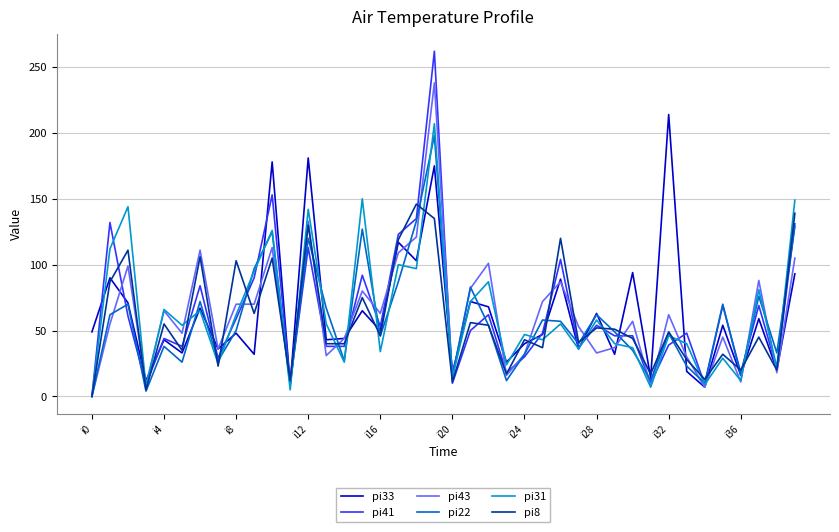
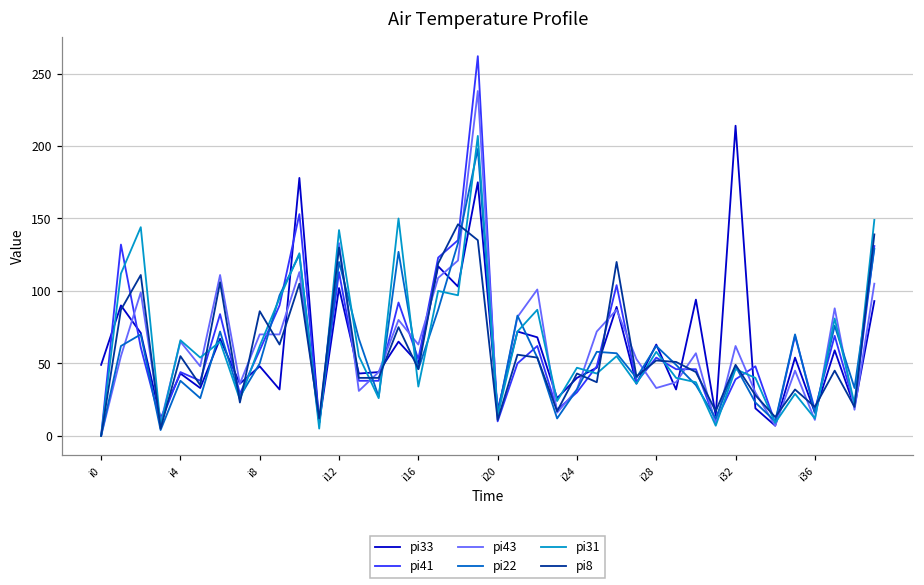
pi8, i8: 103 -> 86
pi33, i12: 181 -> 102
